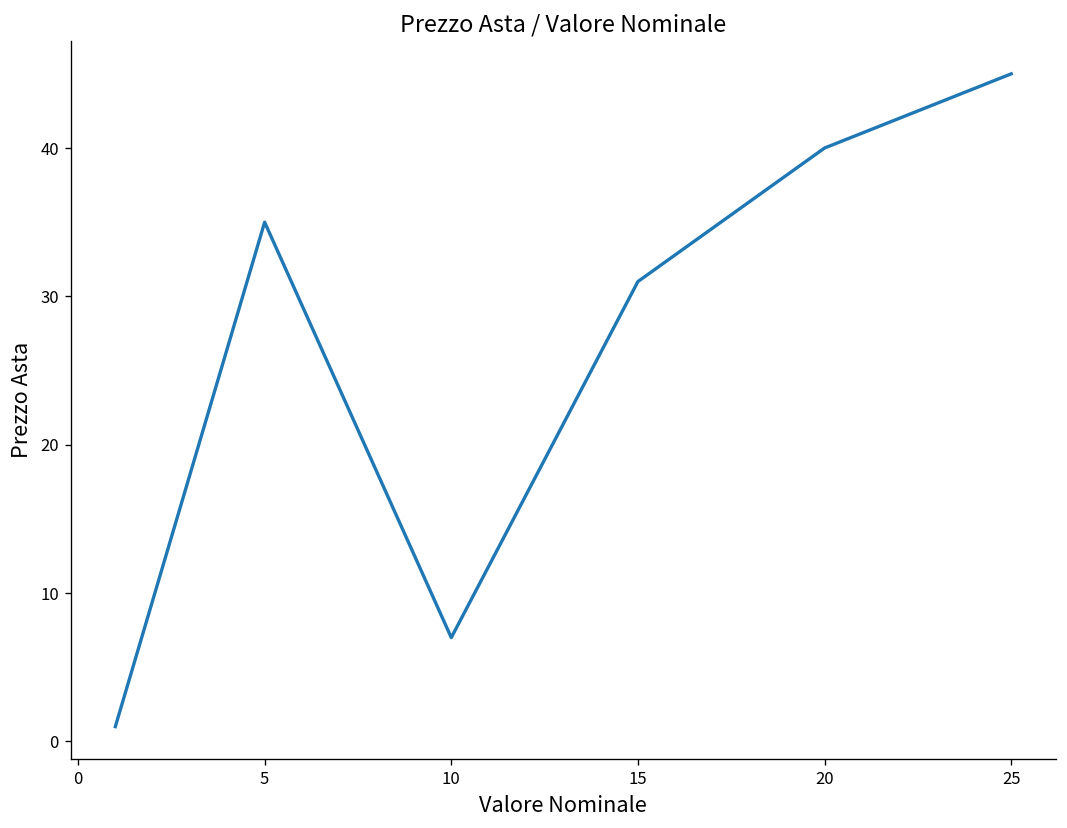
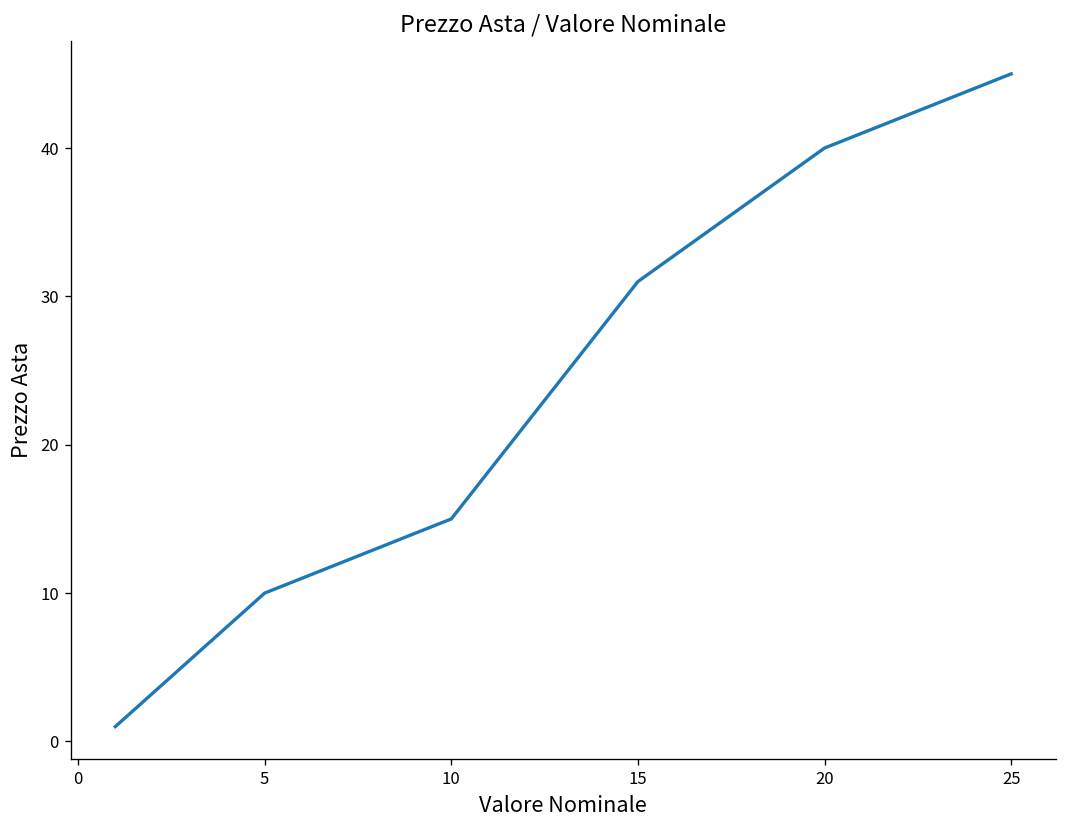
5: 35 -> 10
10: 7 -> 15
